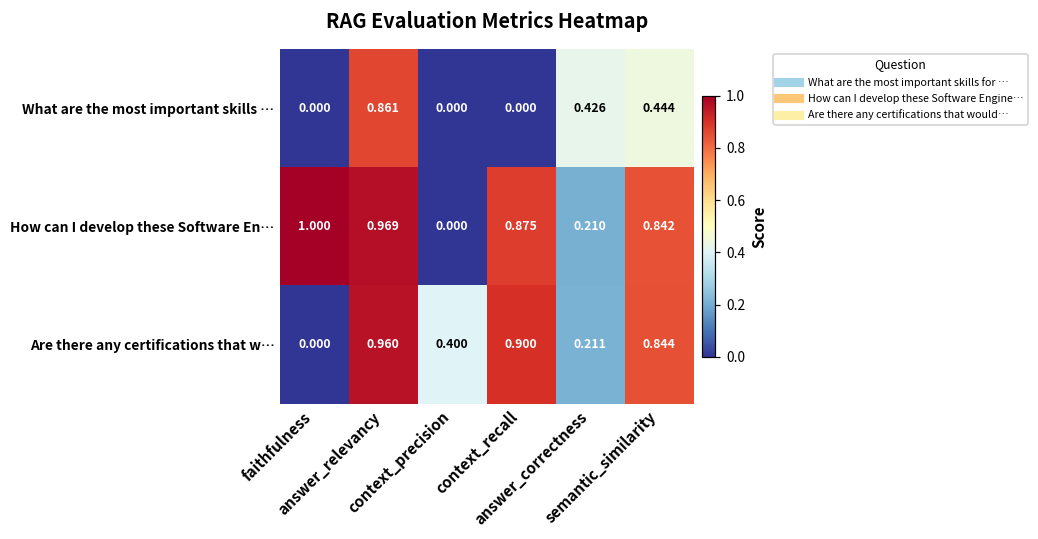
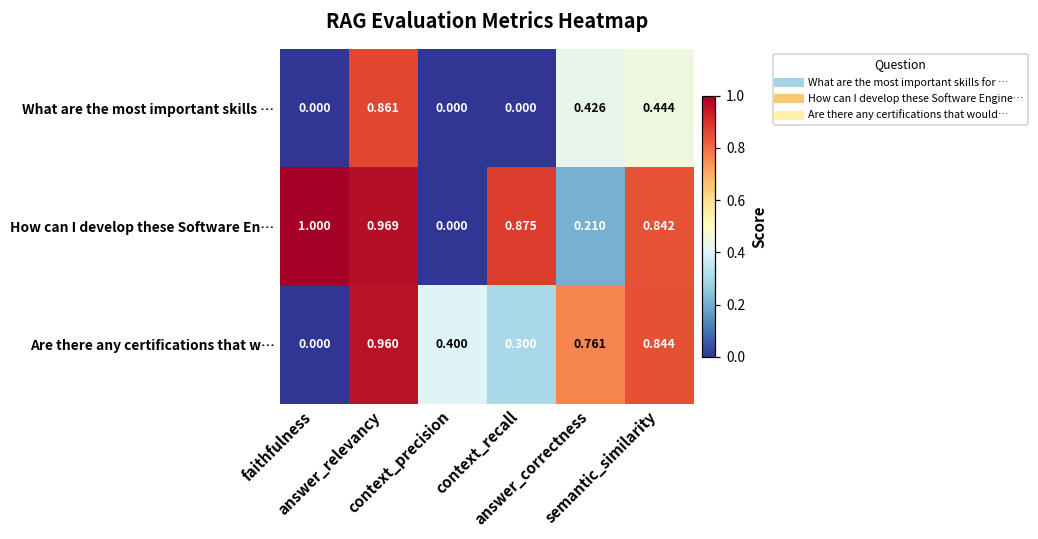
Are there any certifications that w…, context_recall: 0.900 -> 0.300
Are there any certifications that w…, answer_correctness: 0.211 -> 0.761
